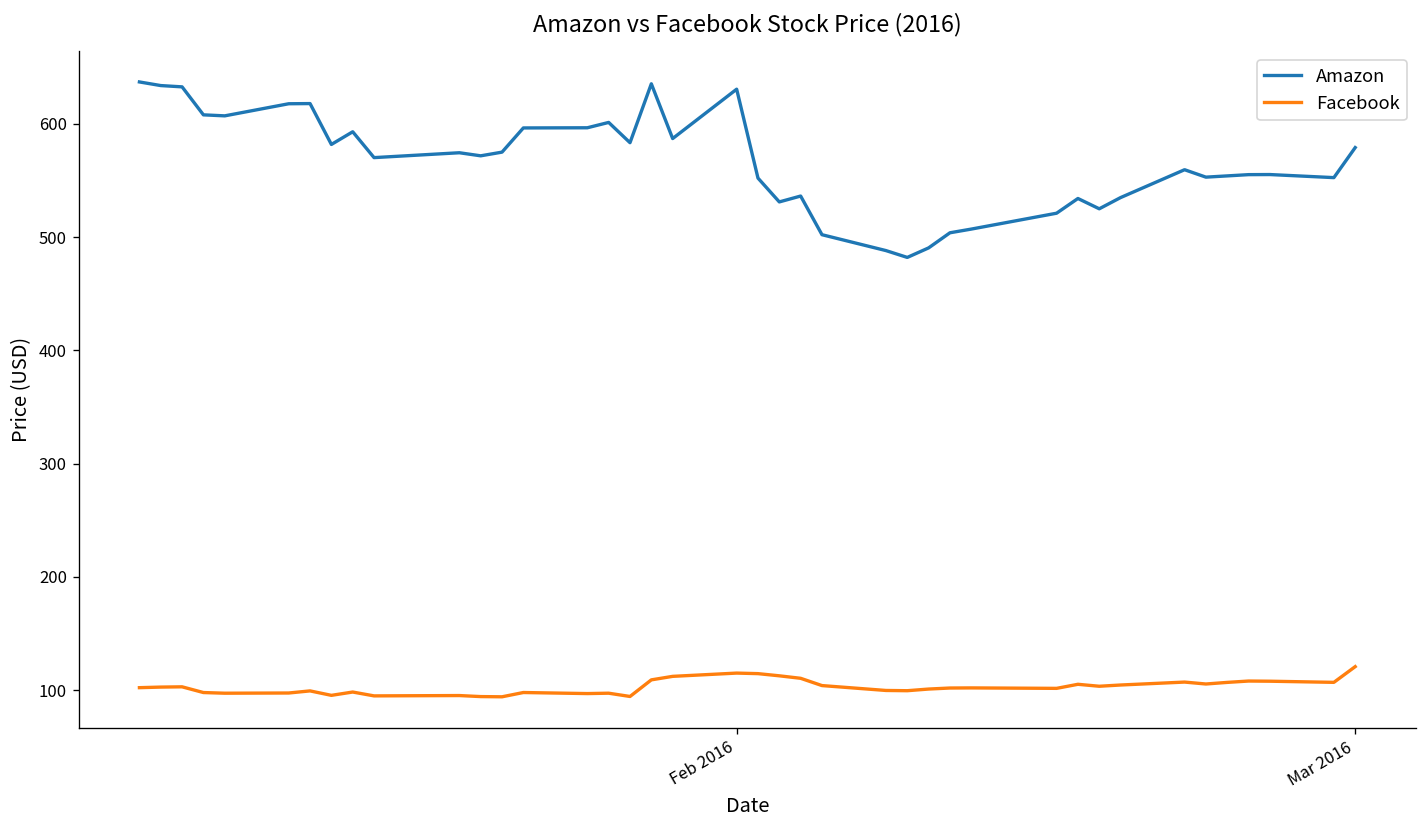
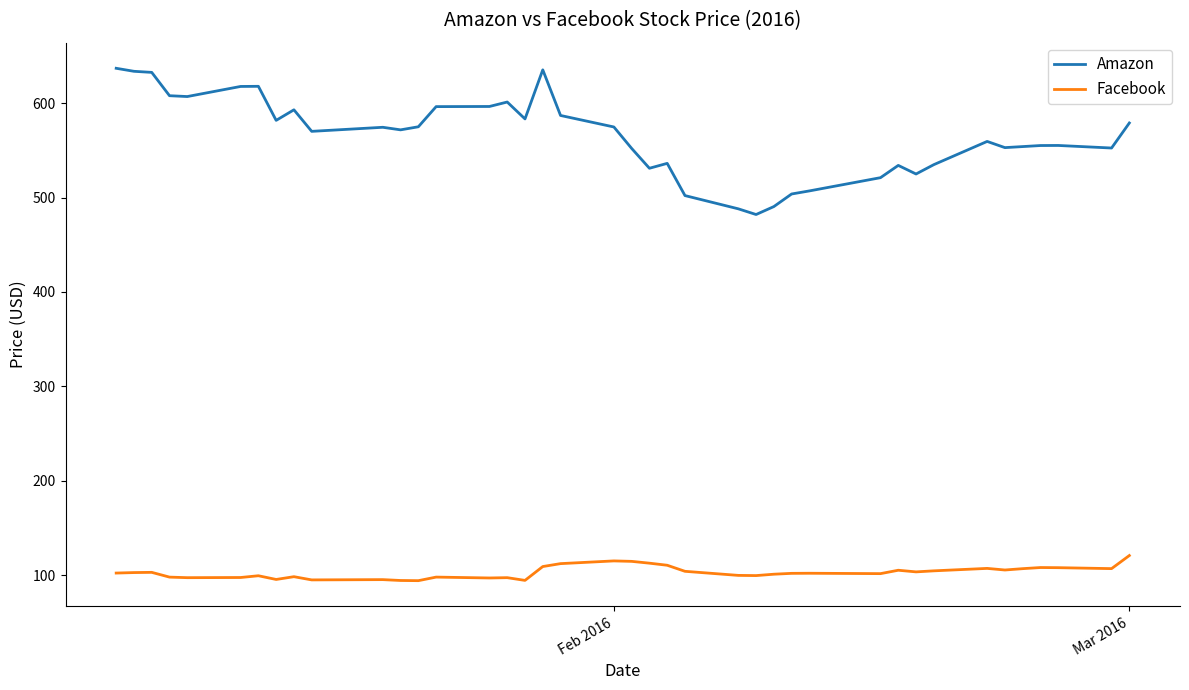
Amazon, Feb 2016: 630 -> 570
